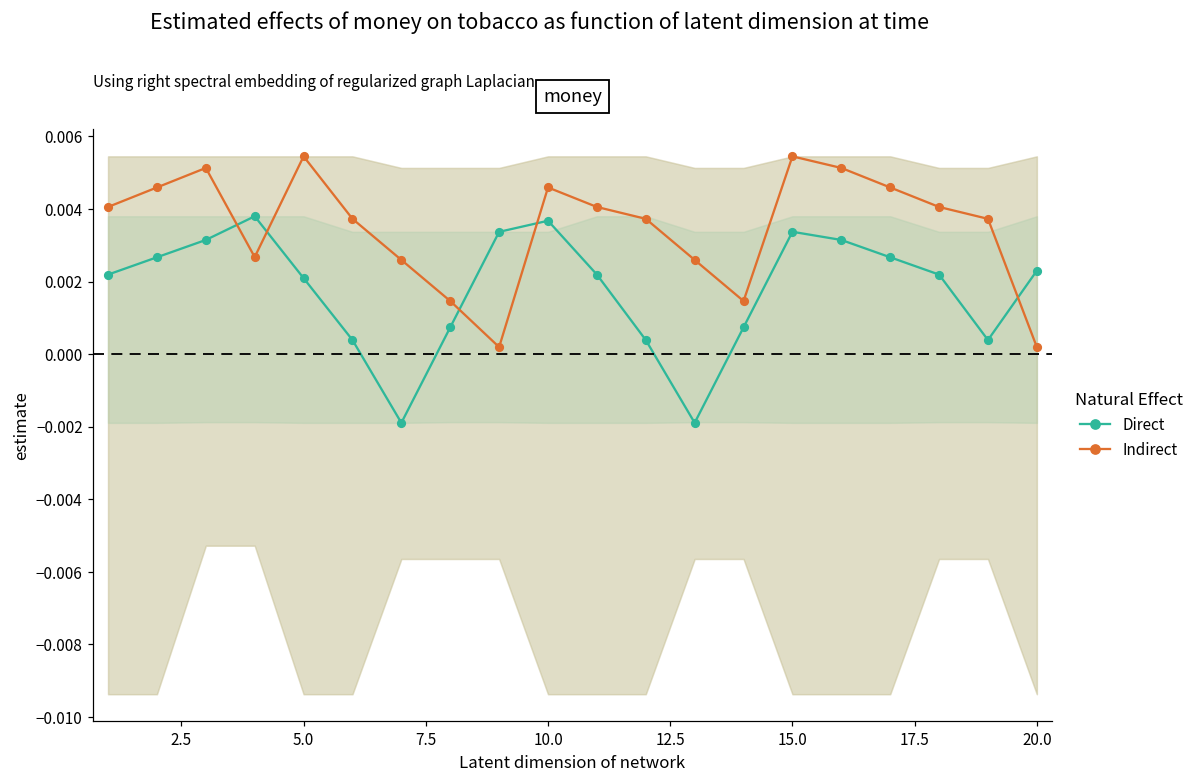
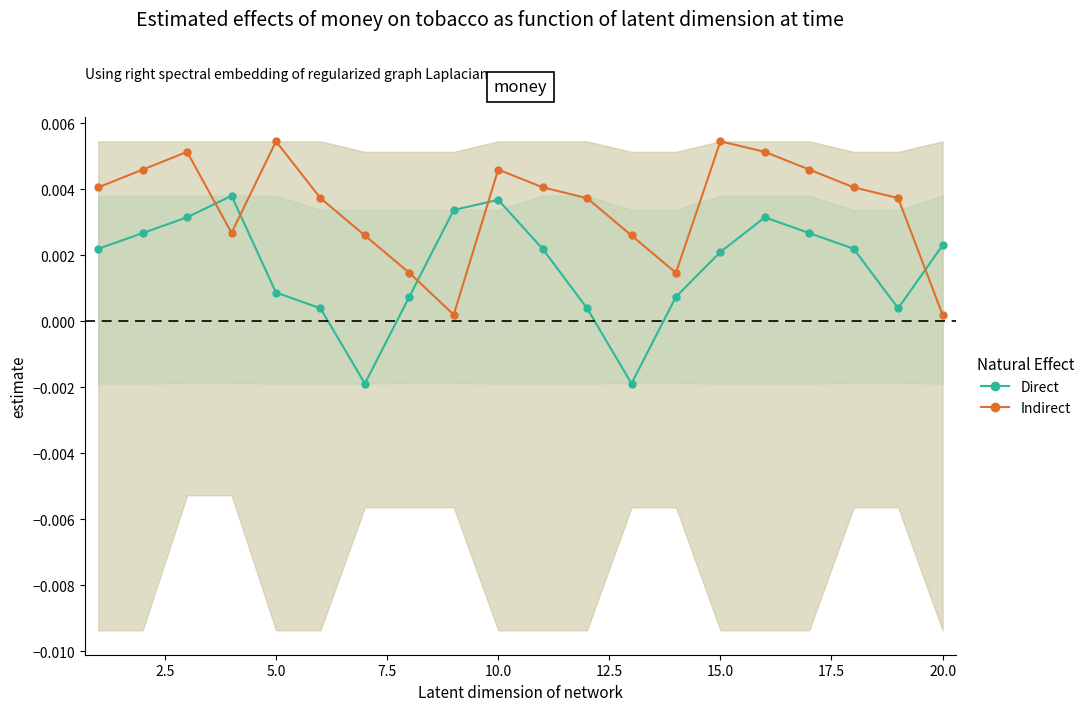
Direct, 5.0: 0.0021 -> 0.0009
Direct, 15.0: 0.0034 -> 0.0021
